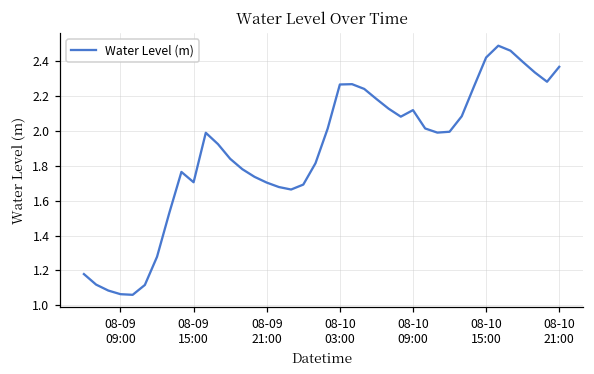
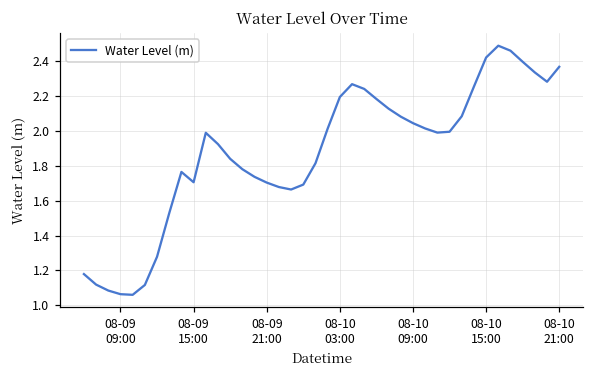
08-10 03:00: 2.27 -> 2.20
08-10 09:00: 2.12 -> 2.05
